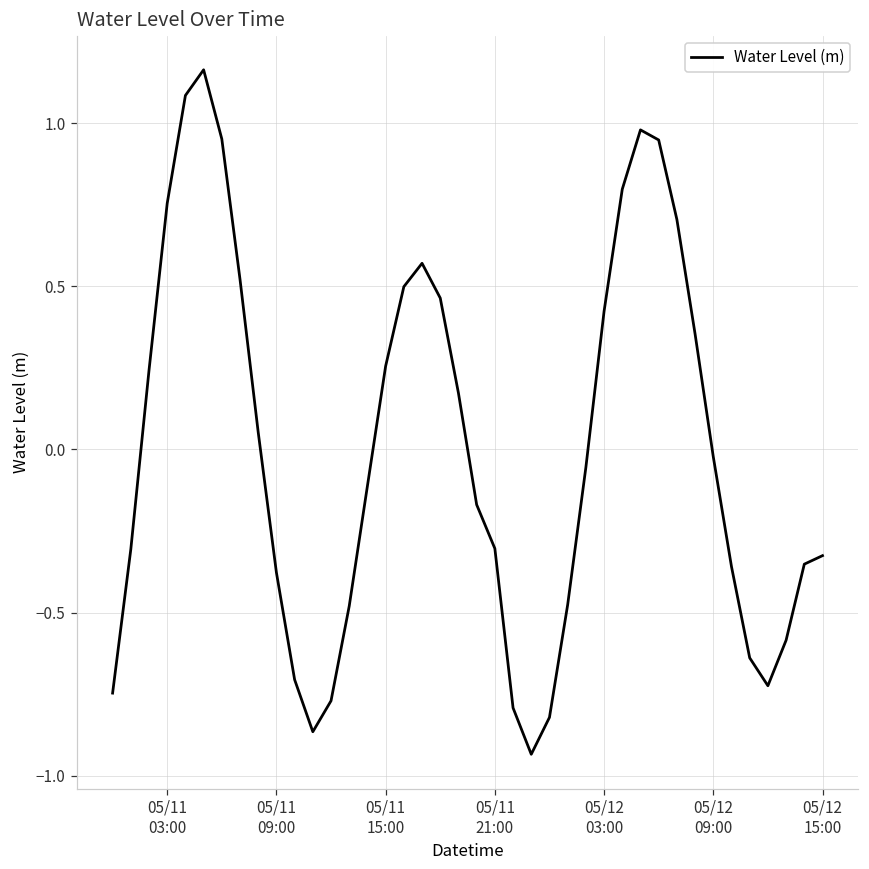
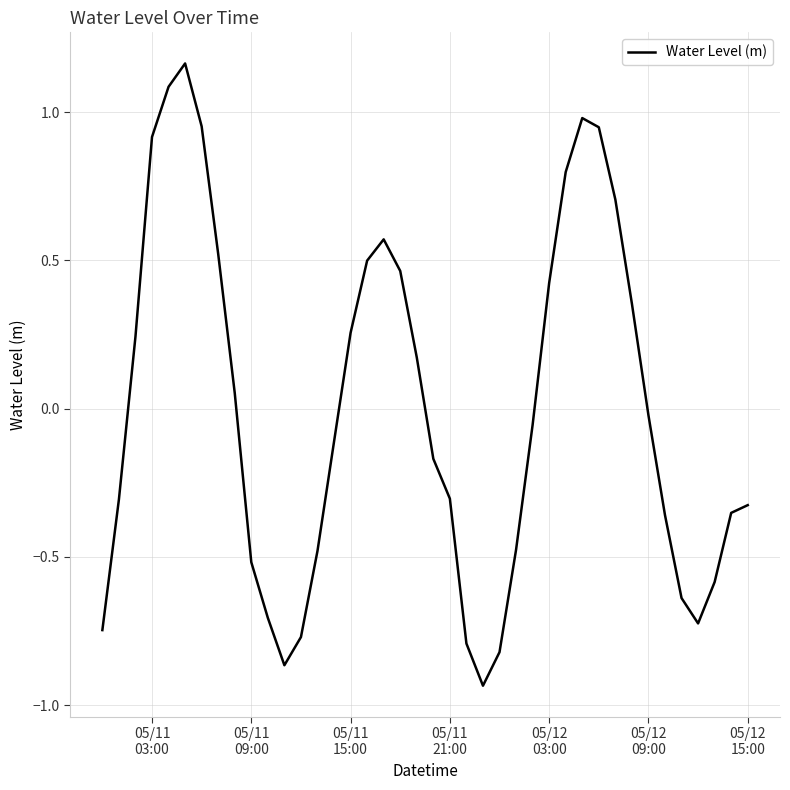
05/11 03:00: 0.75 -> 0.92
05/11 09:00: -0.38 -> -0.52
